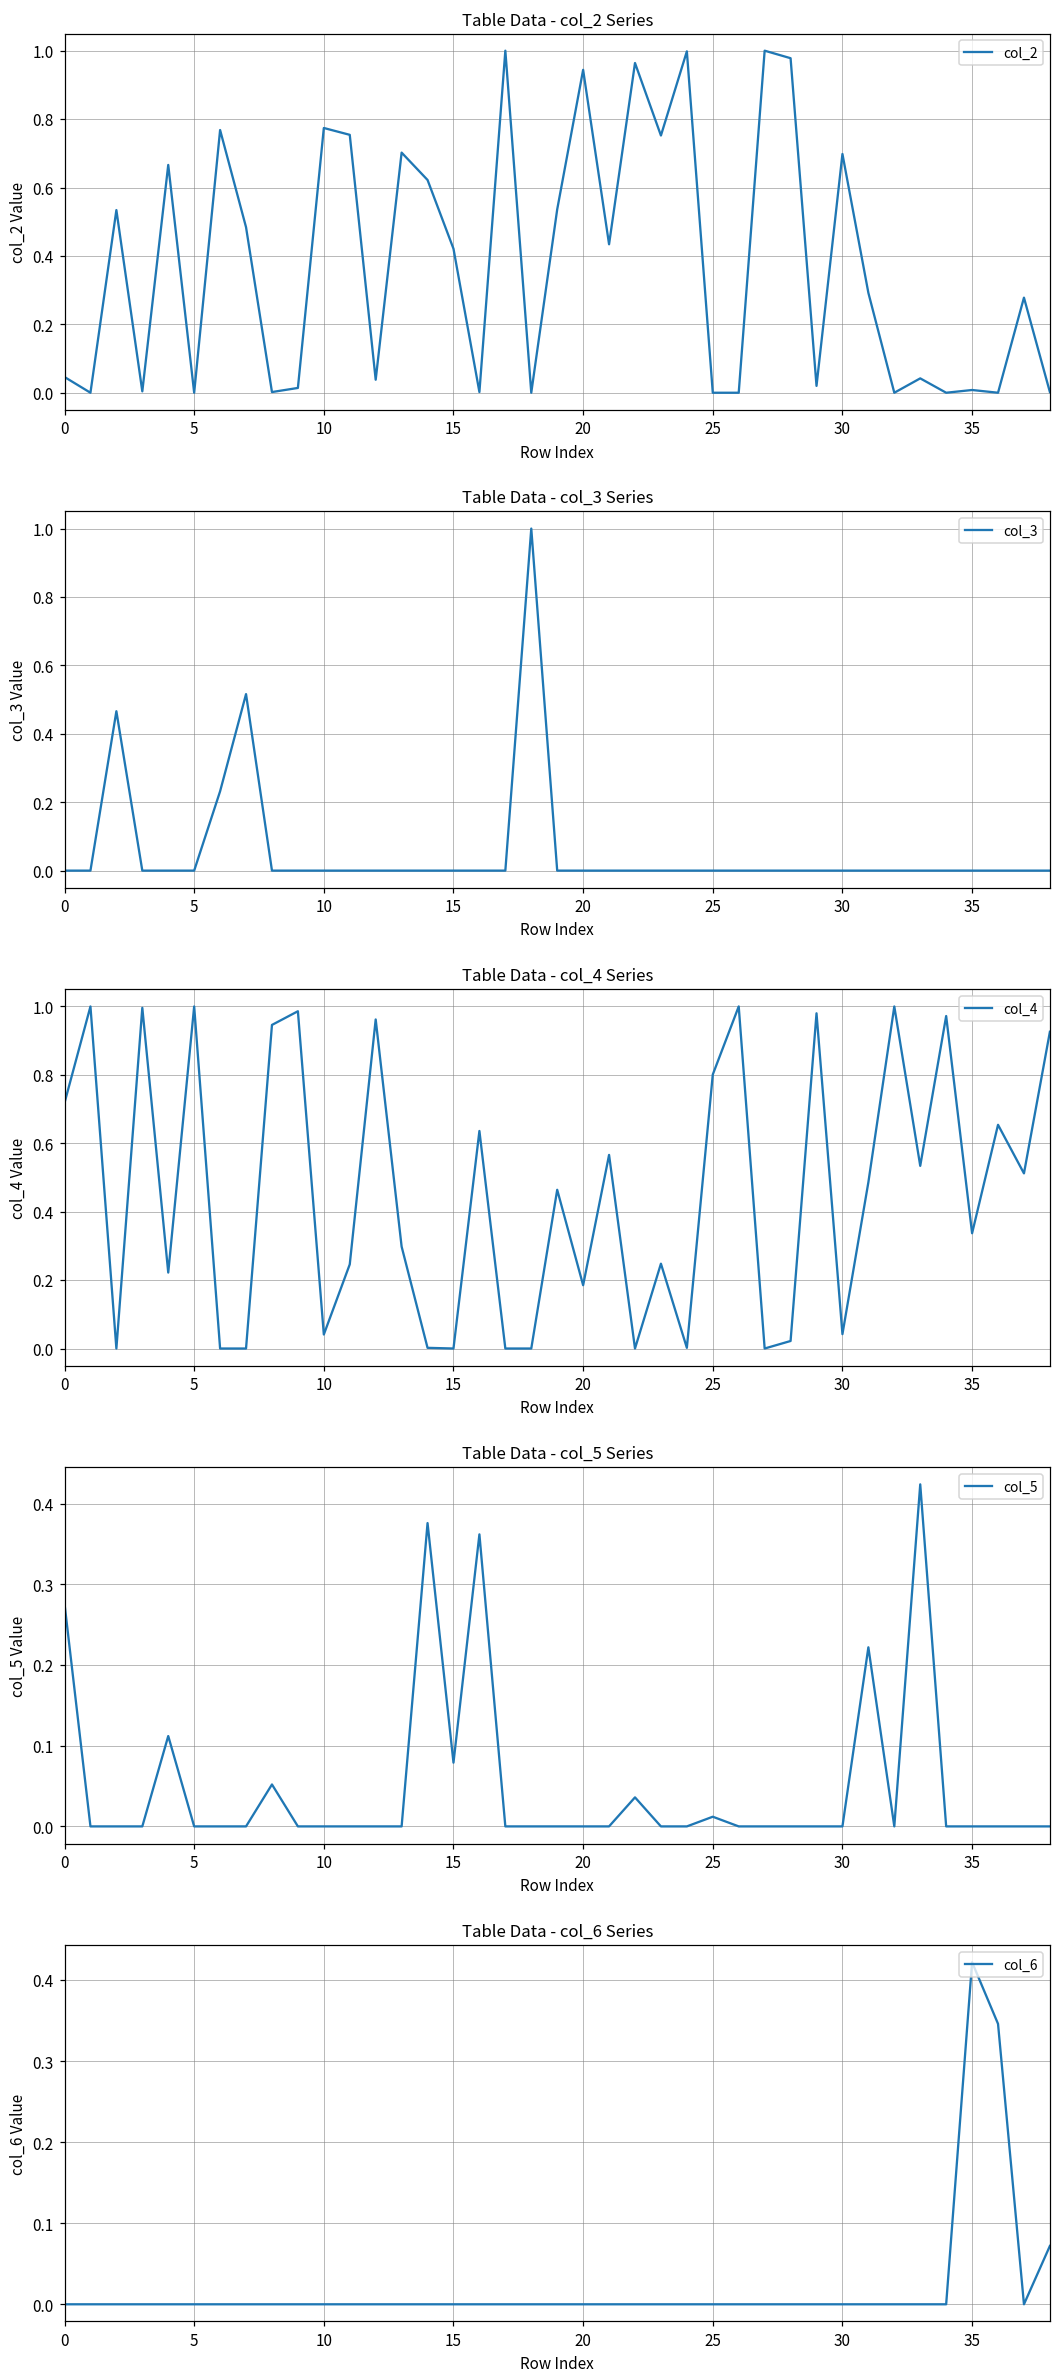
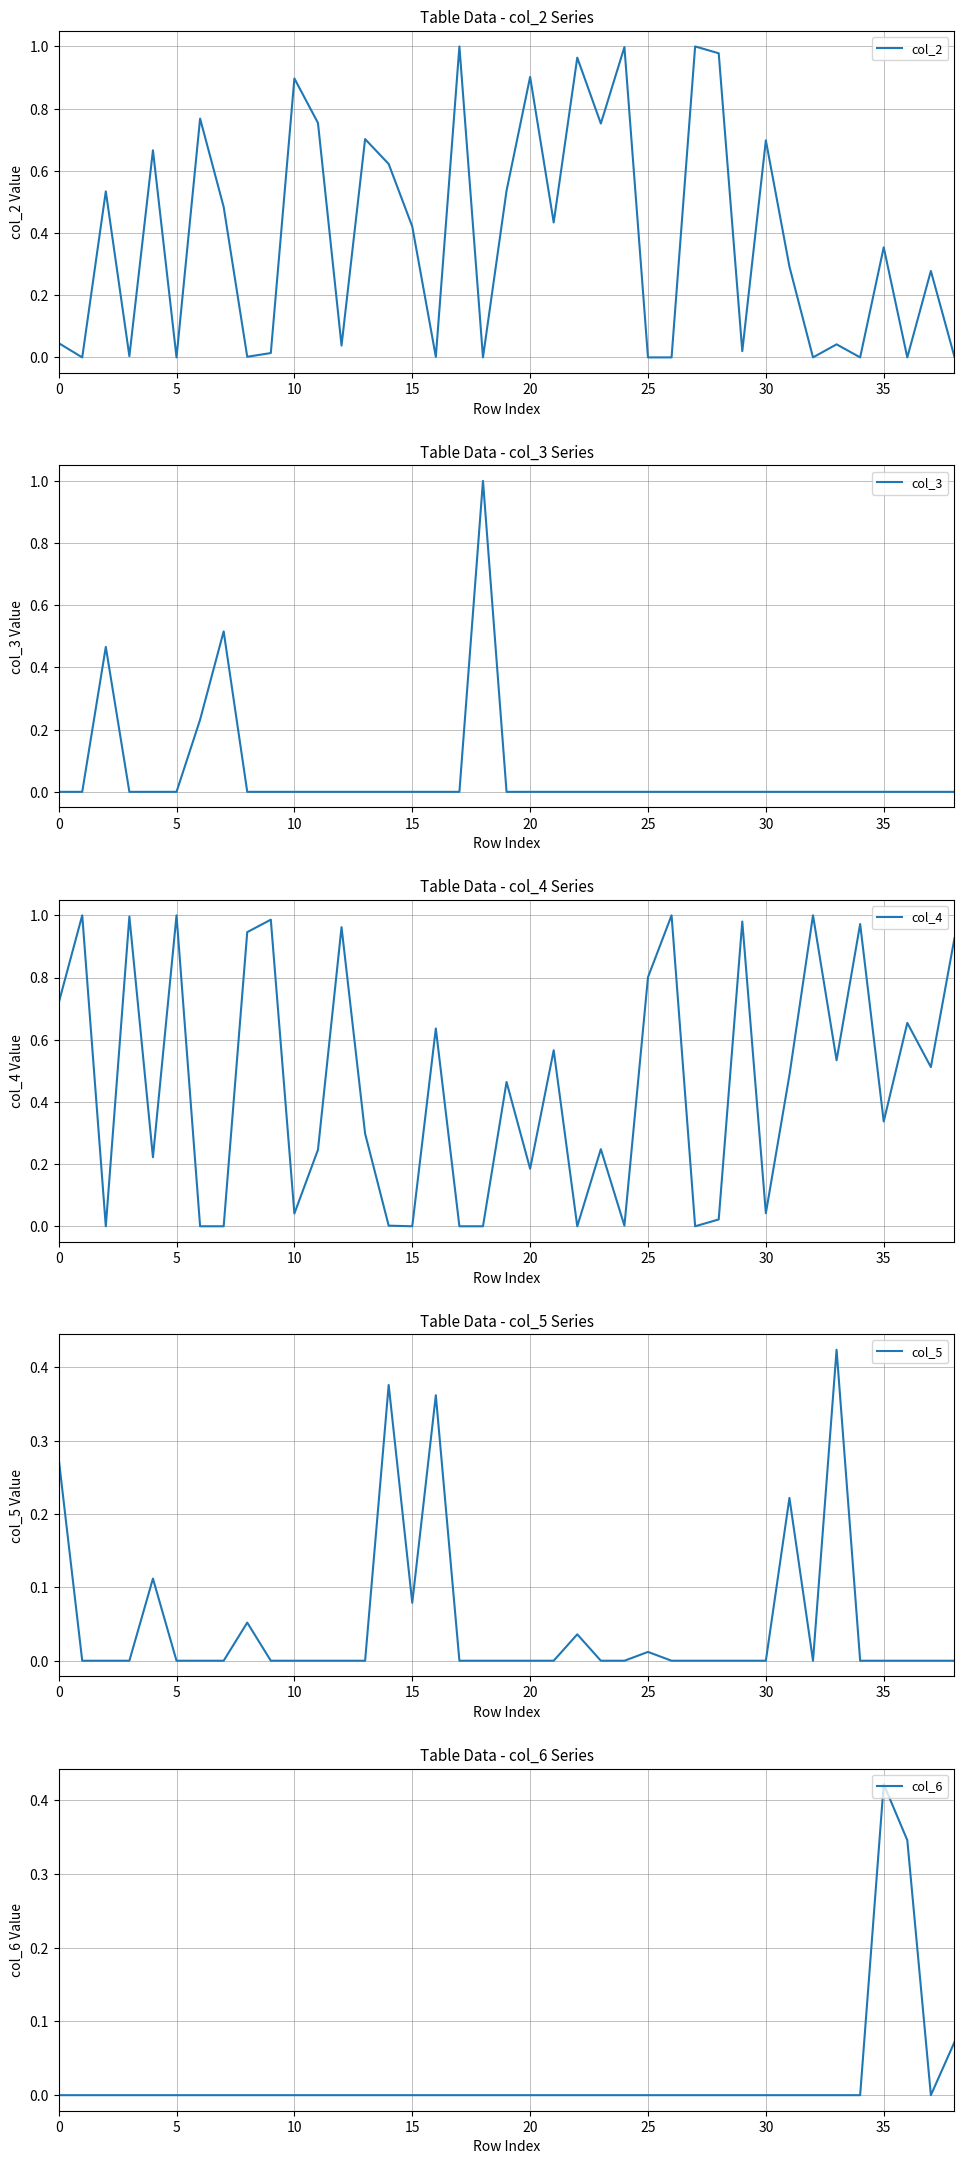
Table Data - col_2 Series, 10: 0.77 -> 0.90
Table Data - col_2 Series, 20: 0.94 -> 0.90
Table Data - col_2 Series, 35: 0.01 -> 0.35
